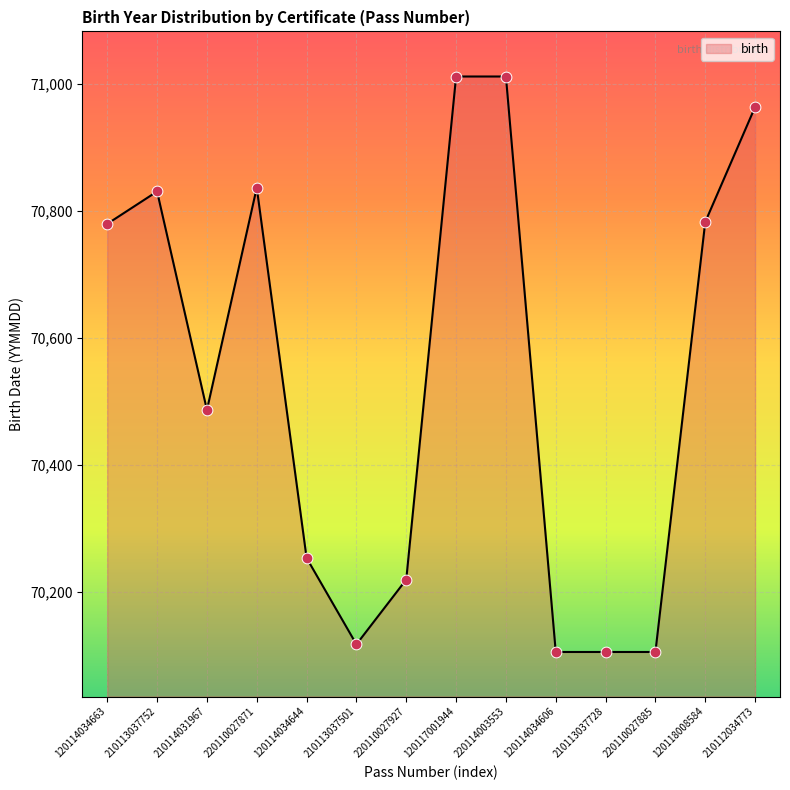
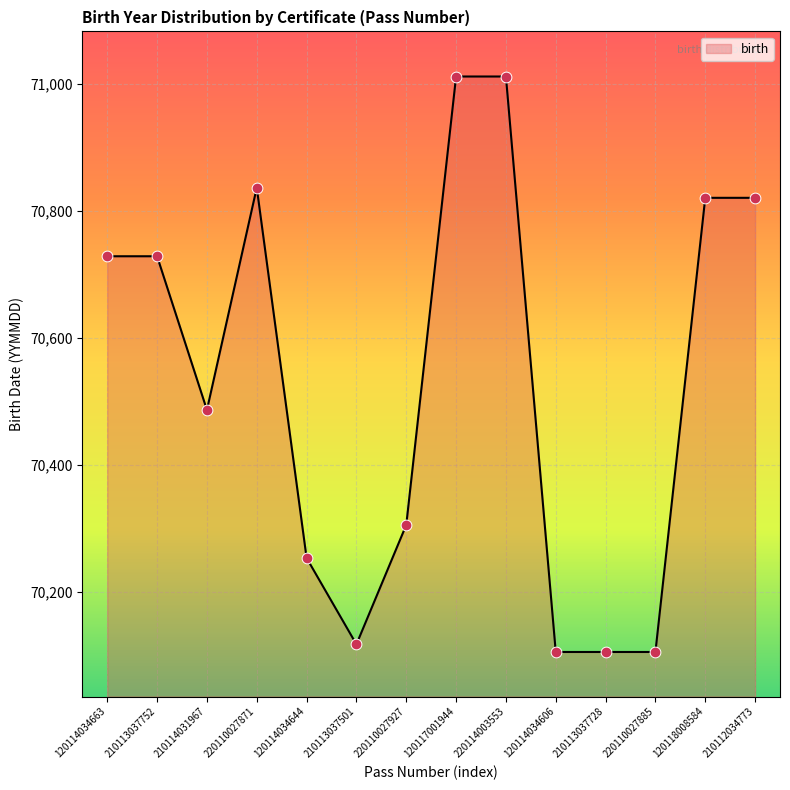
120114034663: 70,780 -> 70,730
210113037752: 70,830 -> 70,730
220110027927: 70,220 -> 70,310
120118008584: 70,780 -> 70,820
210112034773: 70,960 -> 70,820
